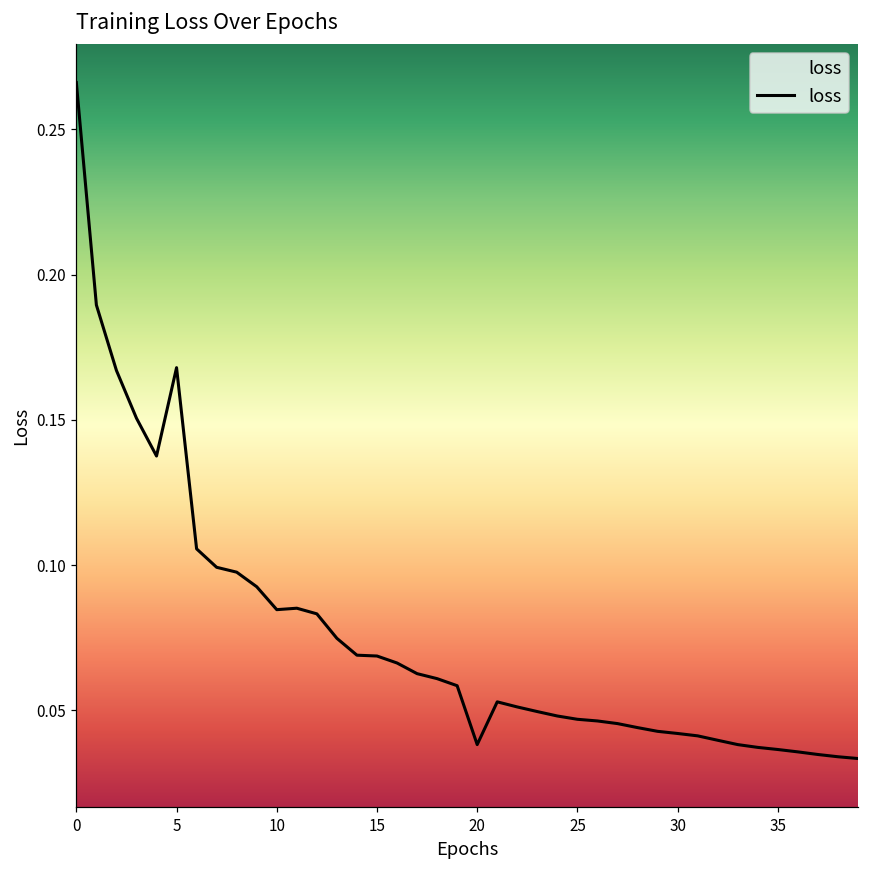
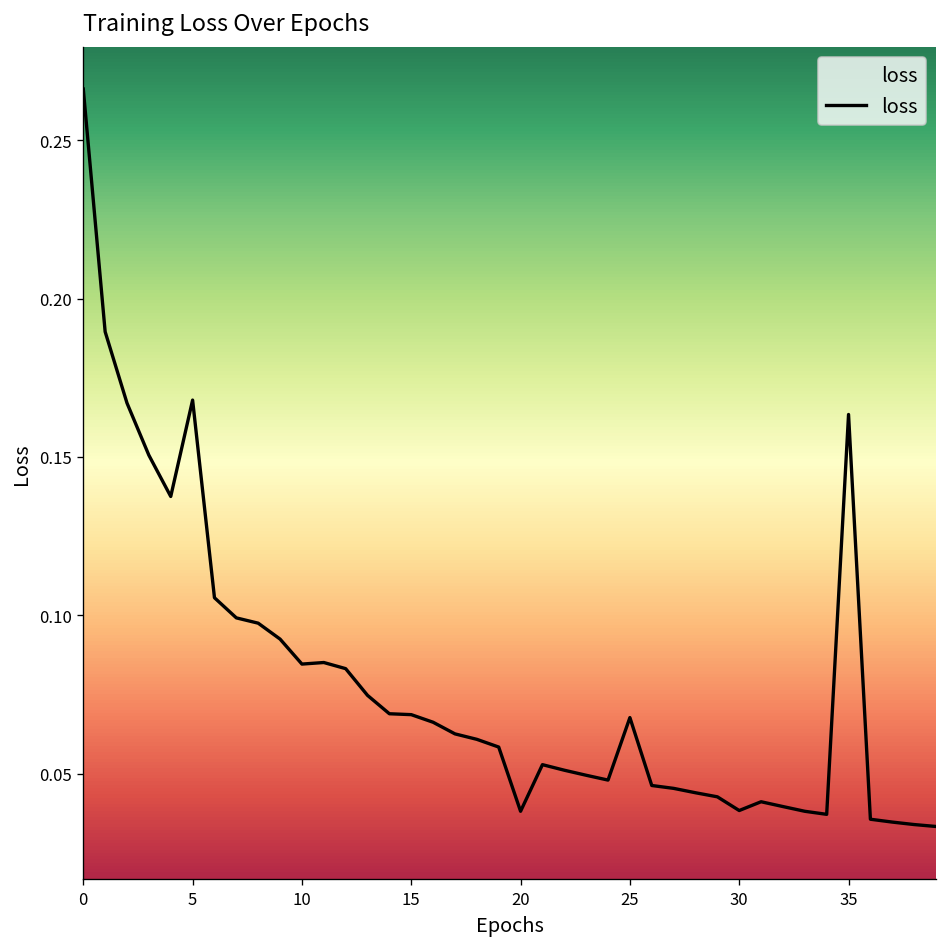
25: 0.047 -> 0.068
30: 0.042 -> 0.038
35: 0.037 -> 0.163
